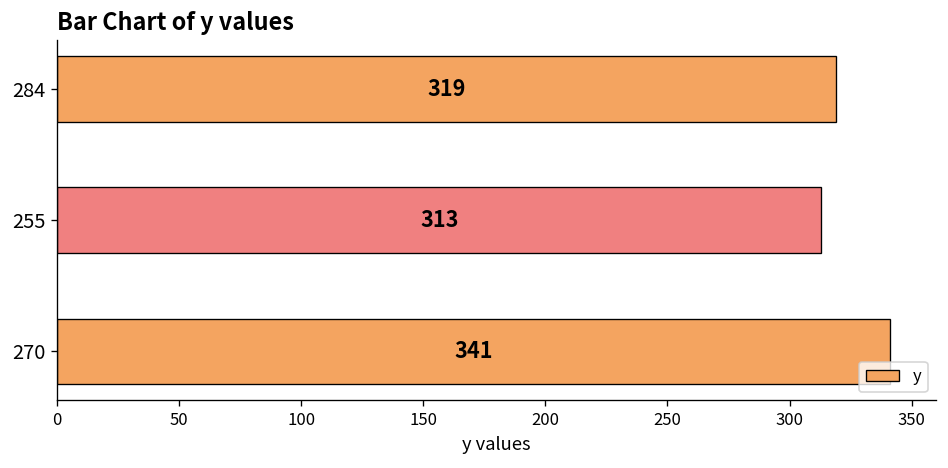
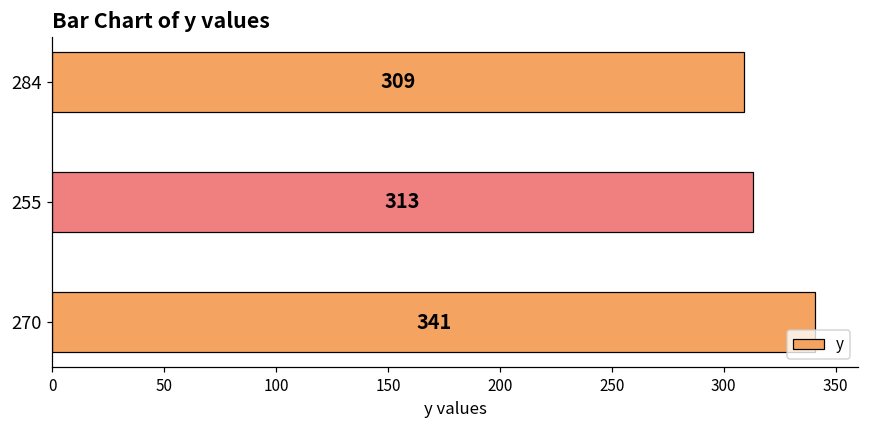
284: 319 -> 309
